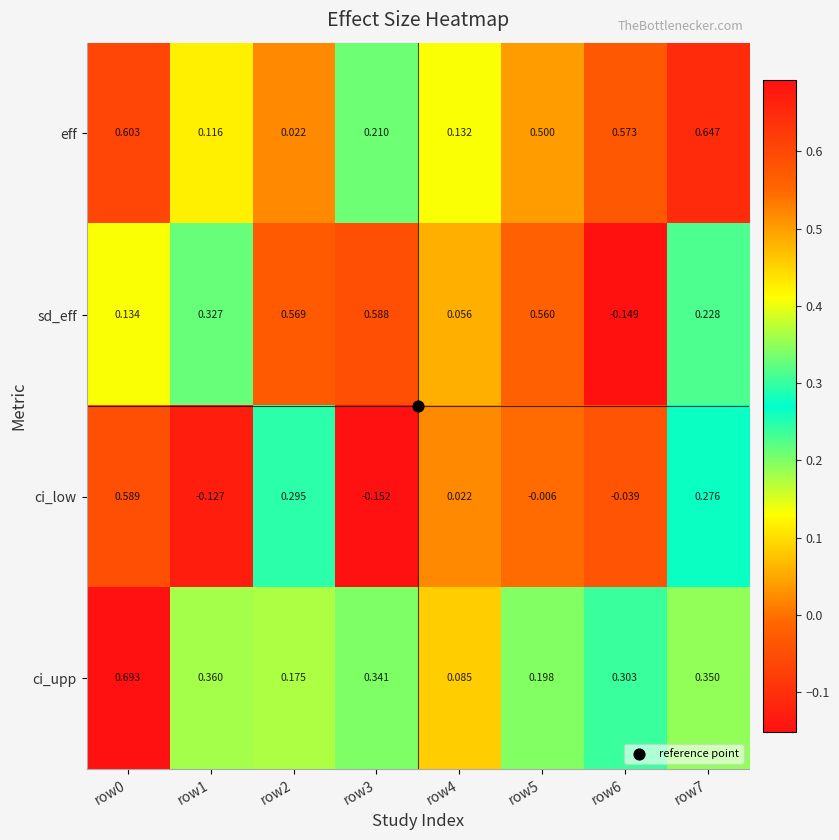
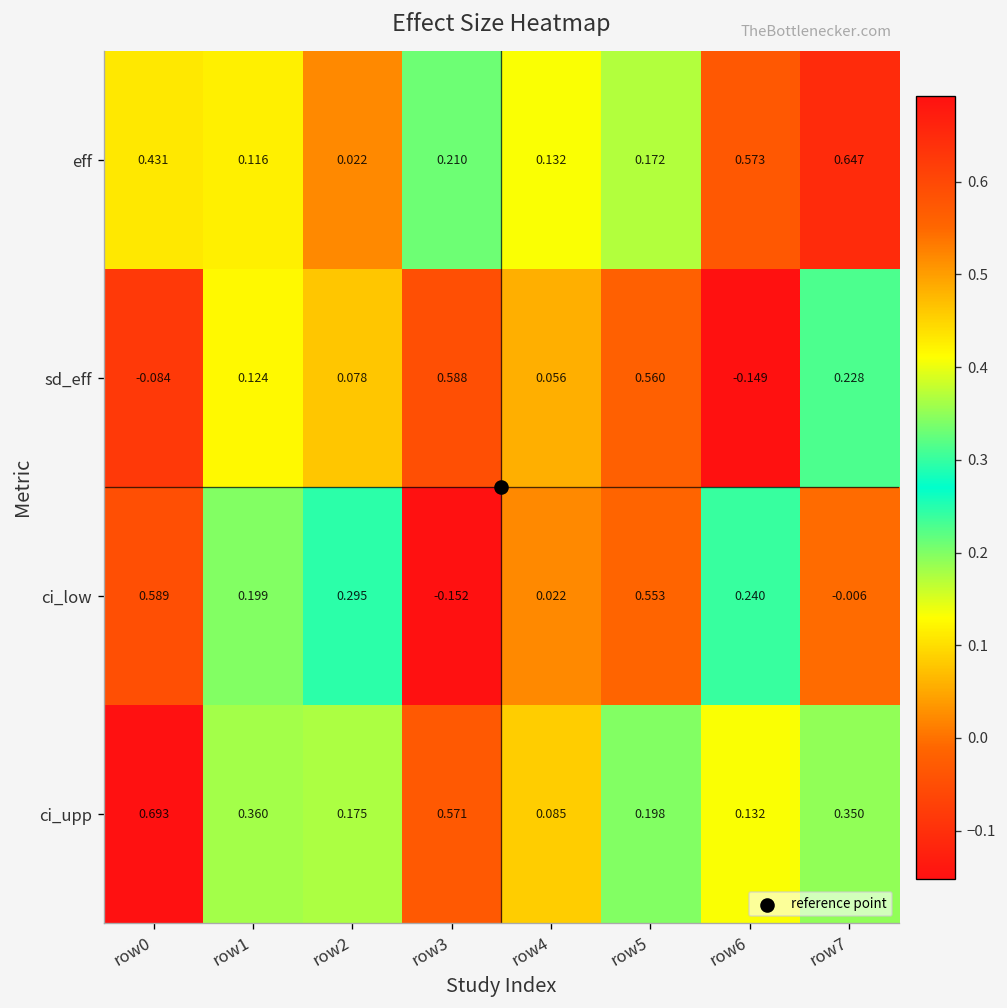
eff, row0: 0.603 -> 0.431
eff, row5: 0.500 -> 0.172
sd_eff, row0: 0.134 -> -0.084
sd_eff, row1: 0.327 -> 0.124
sd_eff, row2: 0.569 -> 0.078
ci_low, row1: -0.127 -> 0.199
ci_low, row5: -0.006 -> 0.553
ci_low, row6: -0.039 -> 0.240
ci_low, row7: 0.276 -> -0.006
ci_upp, row3: 0.341 -> 0.571
ci_upp, row6: 0.303 -> 0.132
